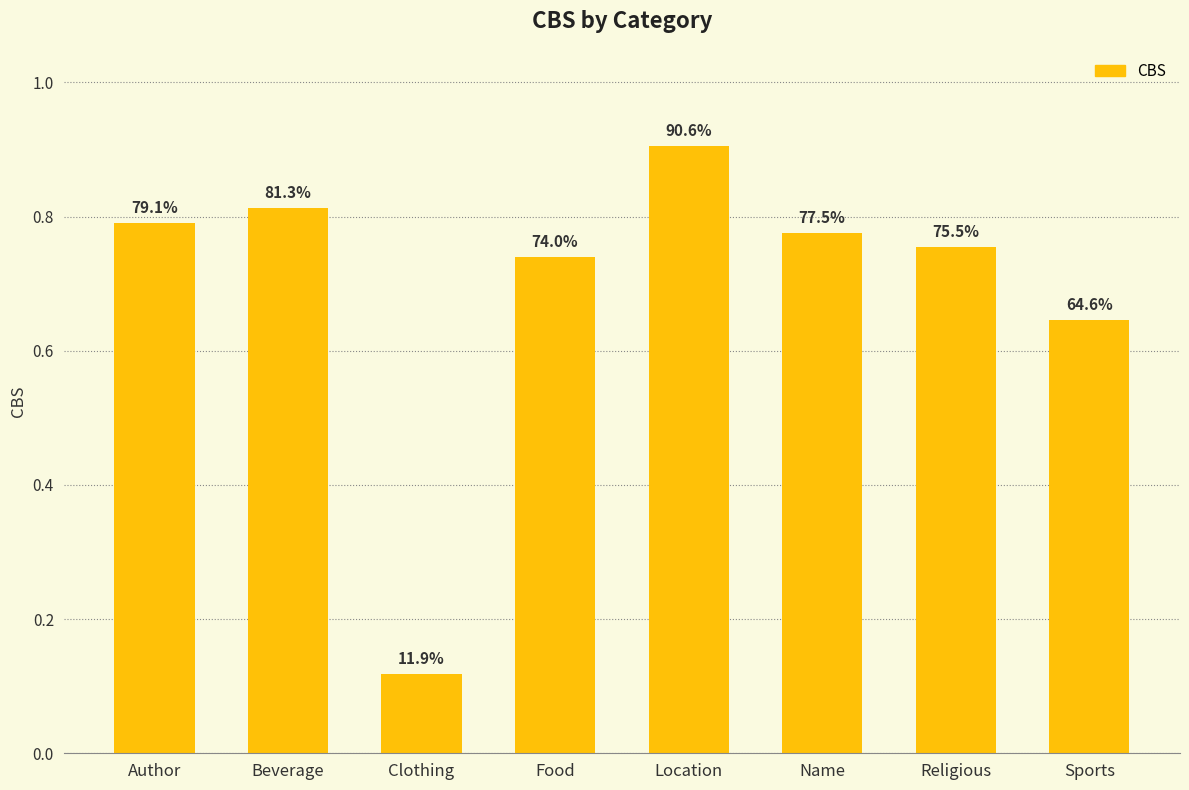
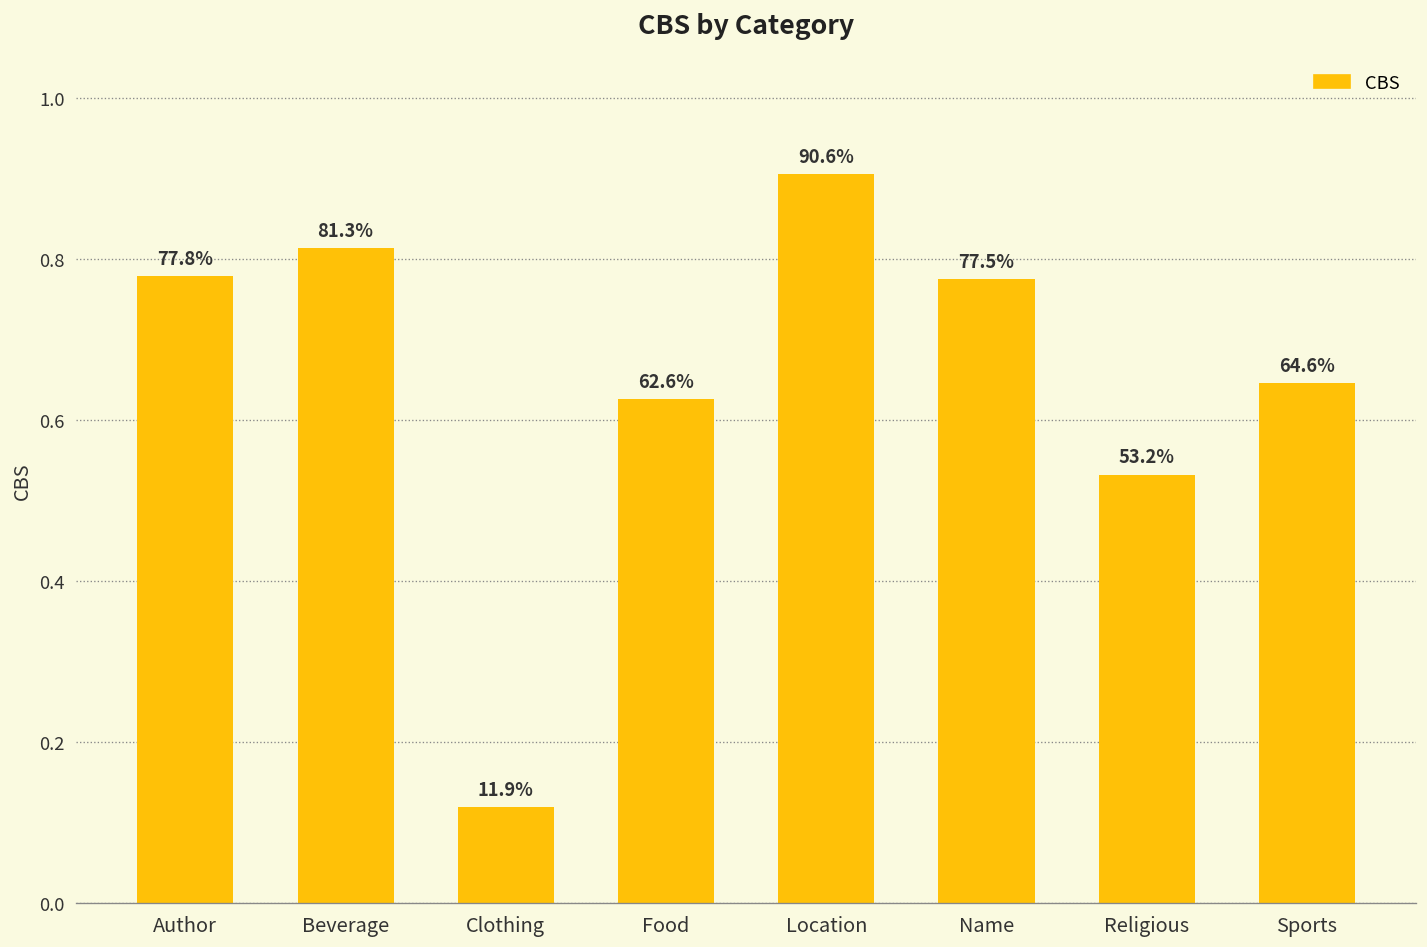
Author: 79.1% -> 77.8%
Food: 74.0% -> 62.6%
Religious: 75.5% -> 53.2%
